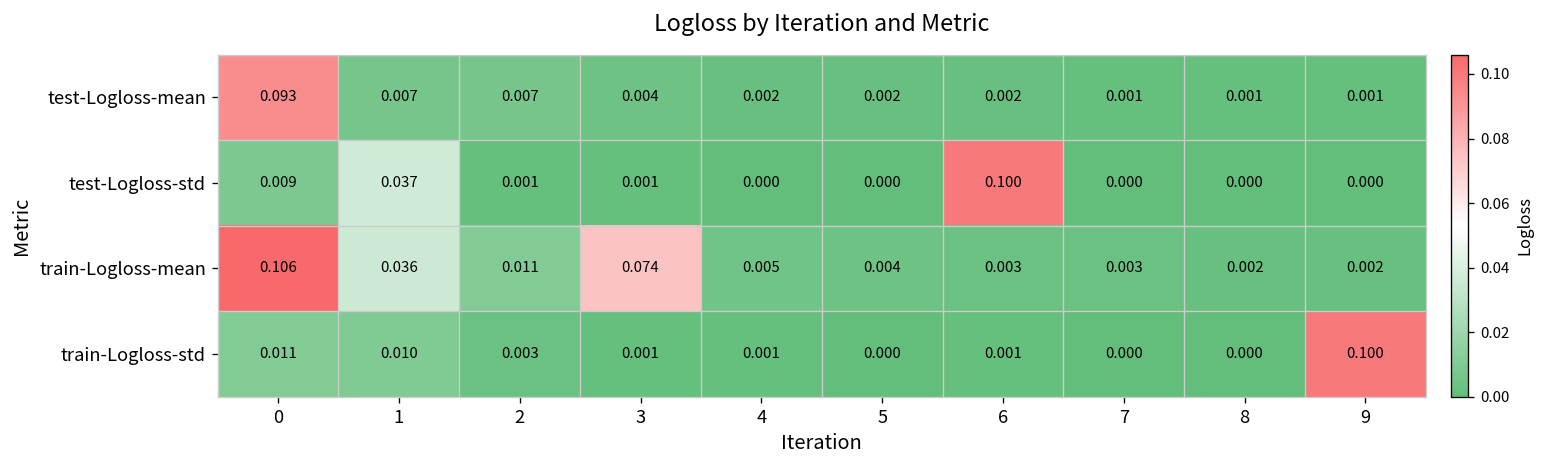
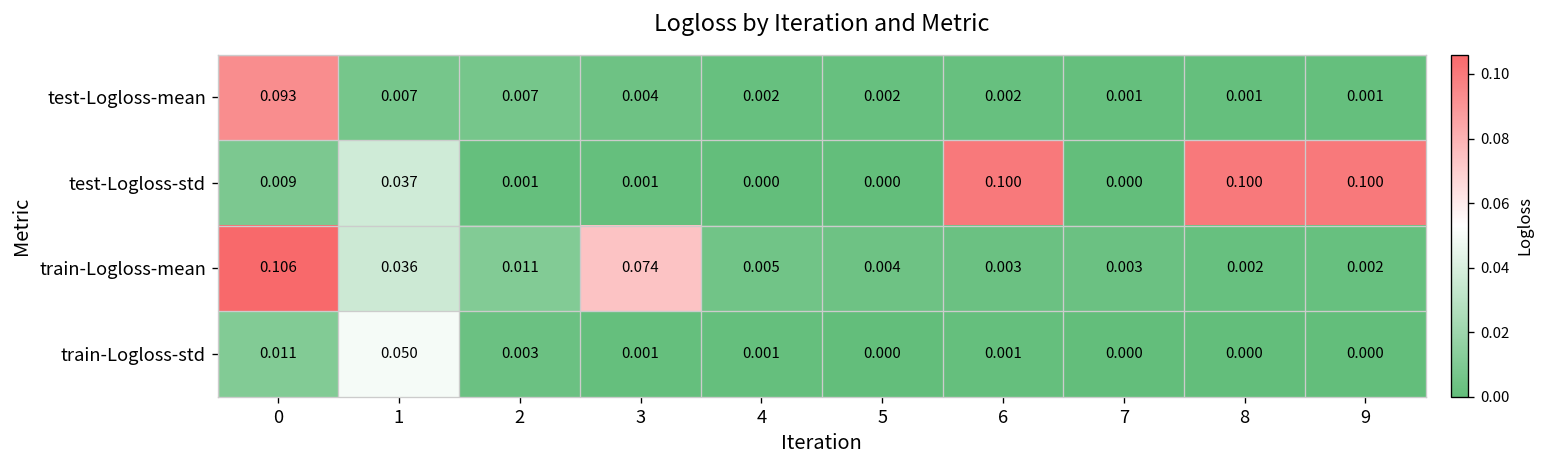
test-Logloss-std, 8: 0.000 -> 0.100
test-Logloss-std, 9: 0.000 -> 0.100
train-Logloss-std, 1: 0.010 -> 0.050
train-Logloss-std, 9: 0.100 -> 0.000
